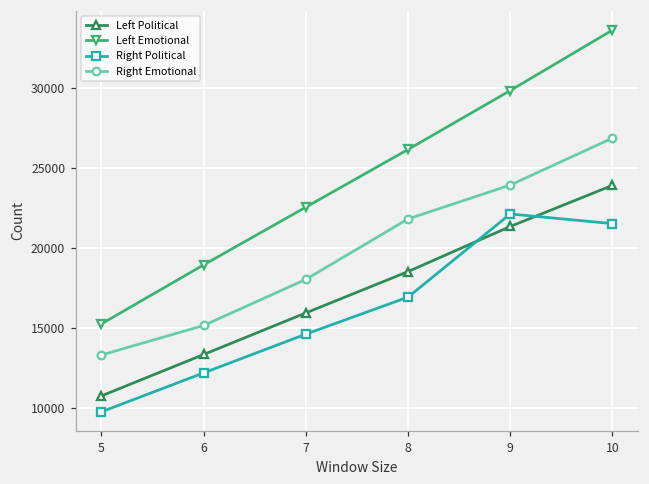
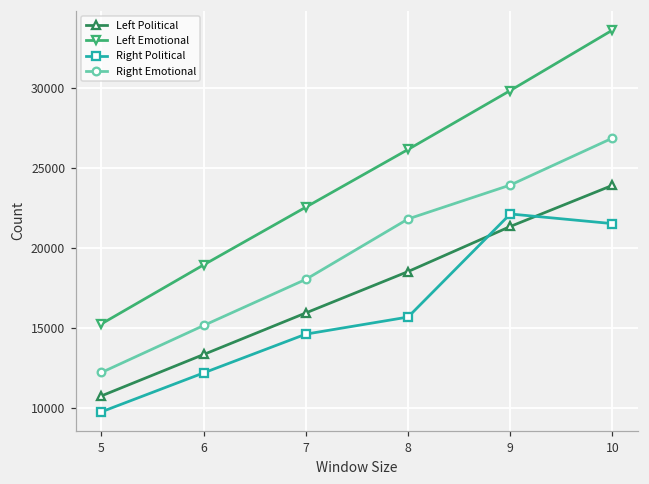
Right Emotional, 5: 13300 -> 12200
Right Political, 8: 16900 -> 15700
